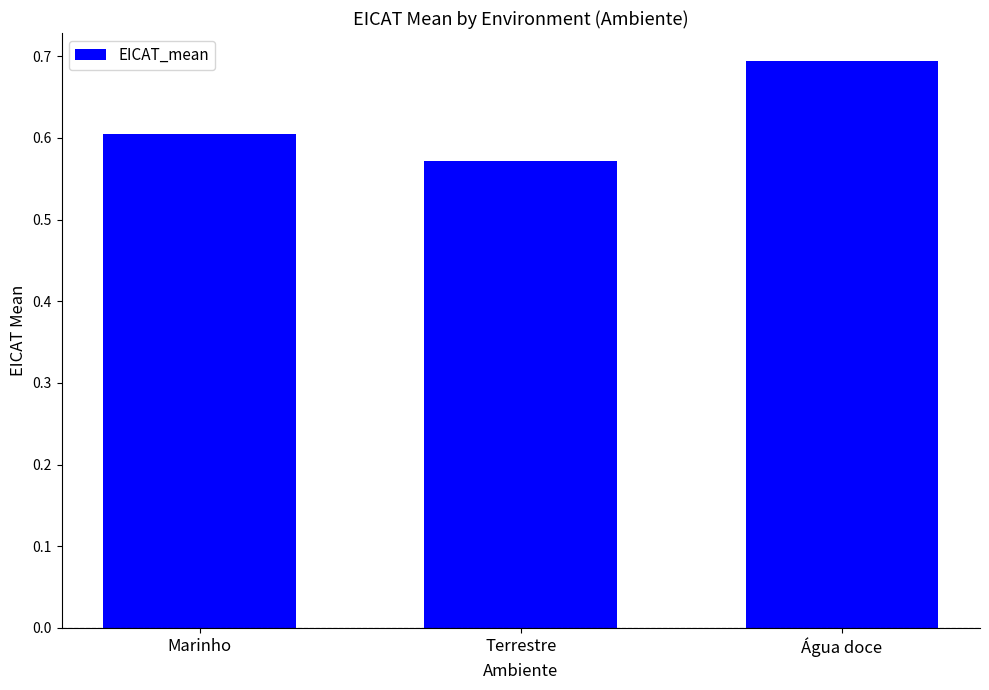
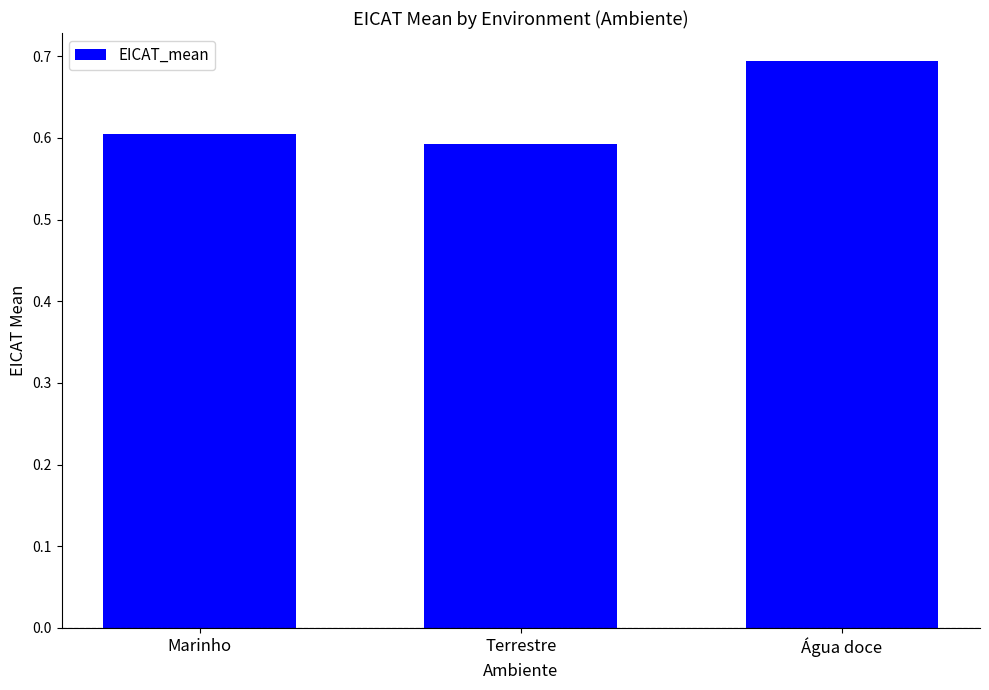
Terrestre: 0.57 -> 0.59
